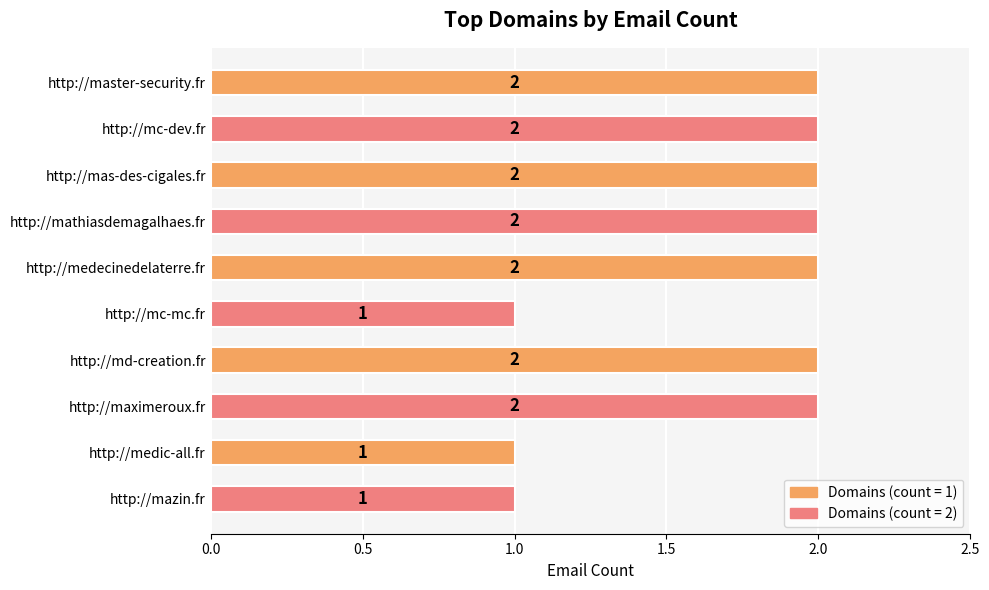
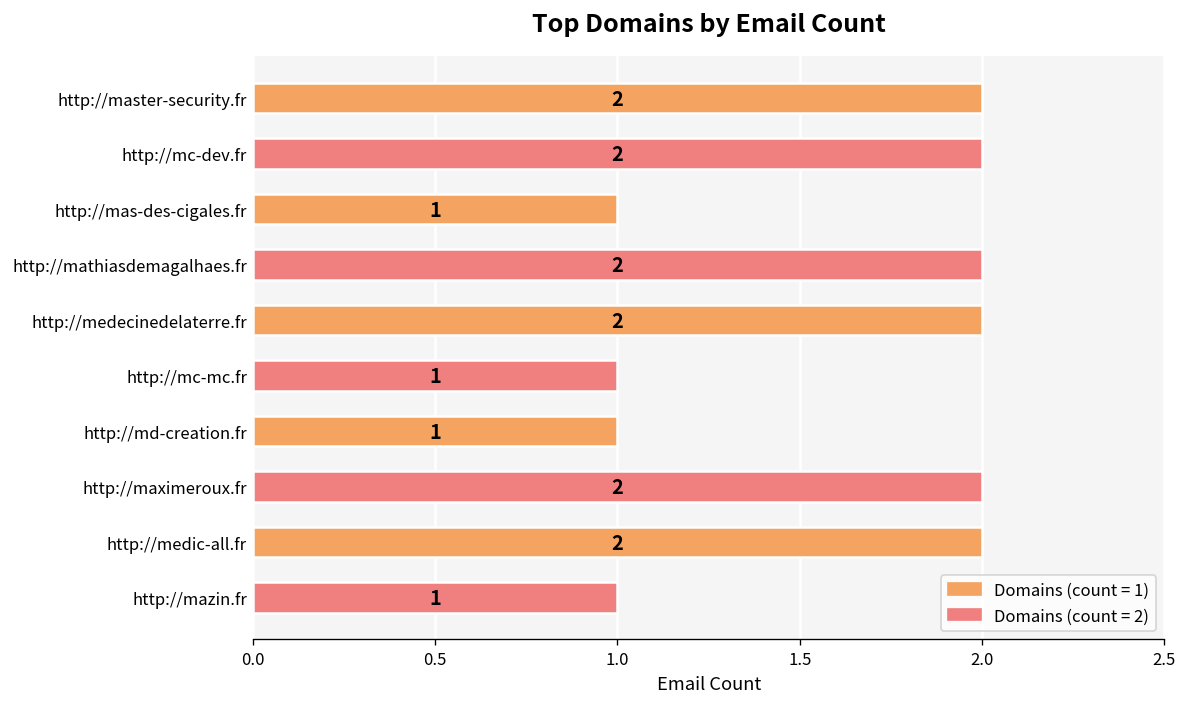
http://mas-des-cigales.fr: 2 -> 1
http://md-creation.fr: 2 -> 1
http://medic-all.fr: 1 -> 2
